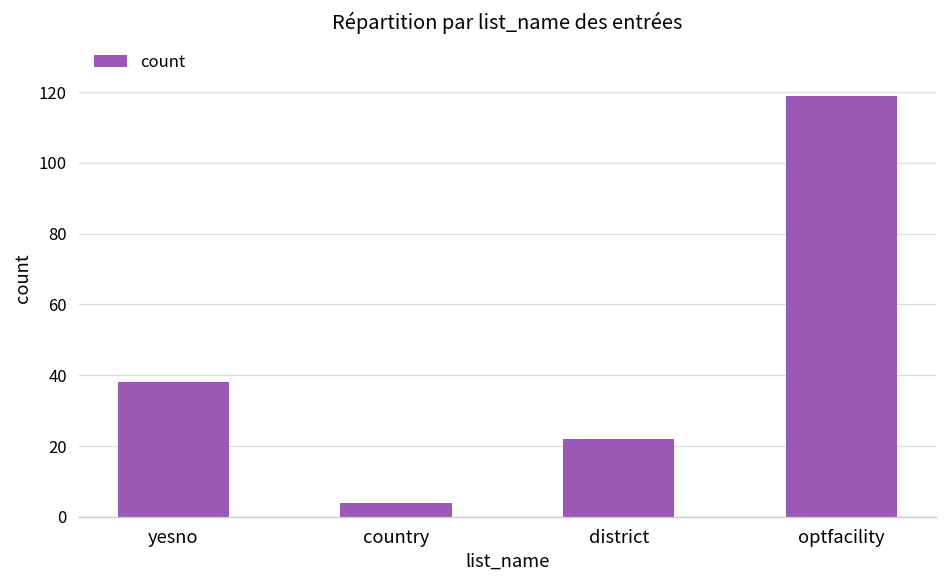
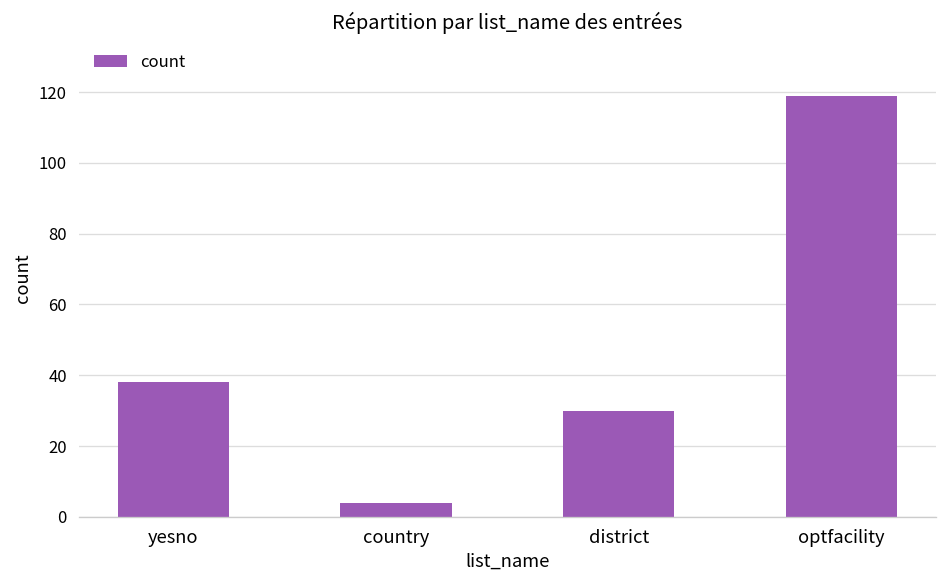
district: 22 -> 30
